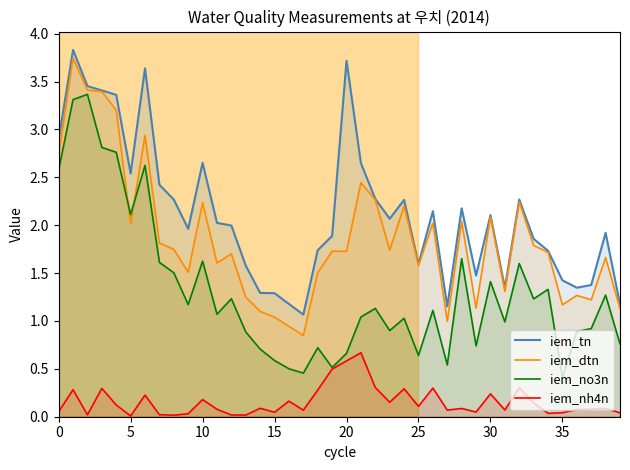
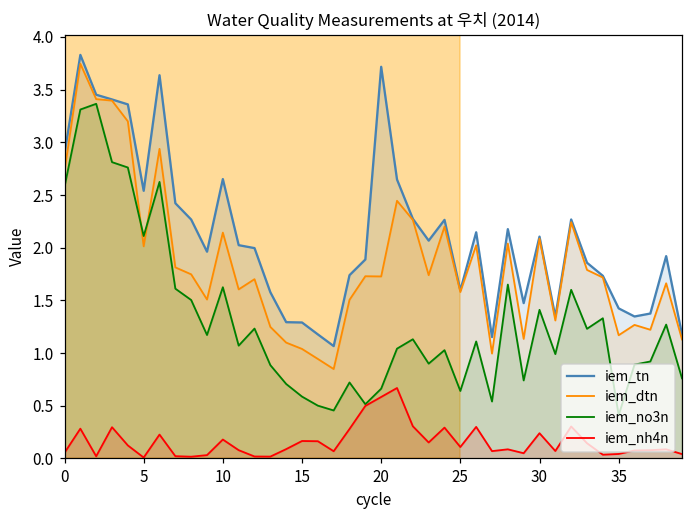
iem_dtn, 10: 2.2 -> 2.1
iem_nh4n, 15: 0.0 -> 0.2
